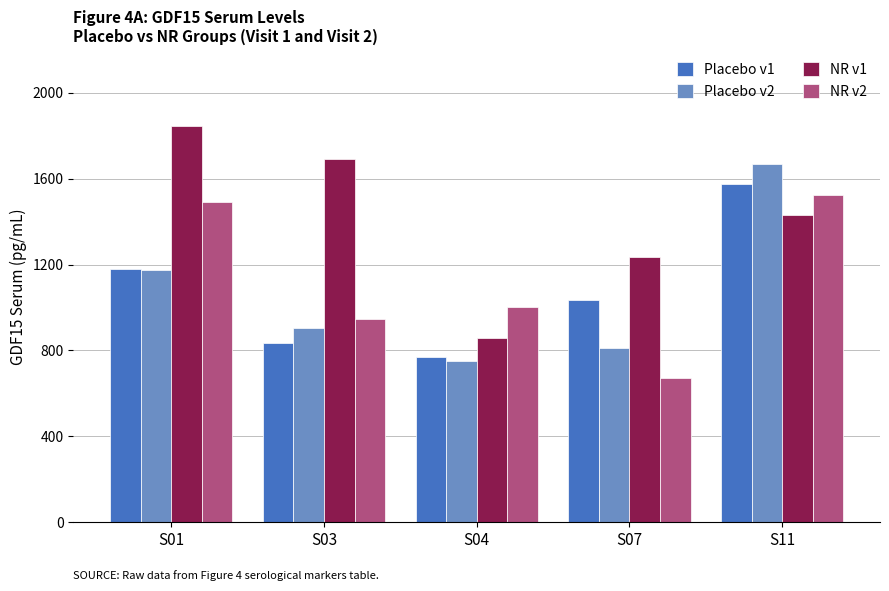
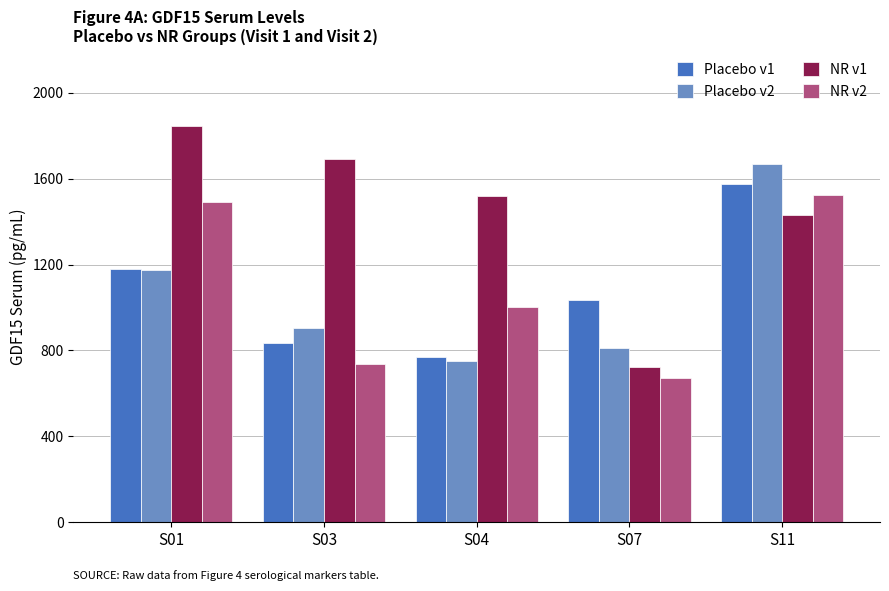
NR v2, S03: 950 -> 740
NR v1, S04: 860 -> 1520
NR v1, S07: 1240 -> 720
